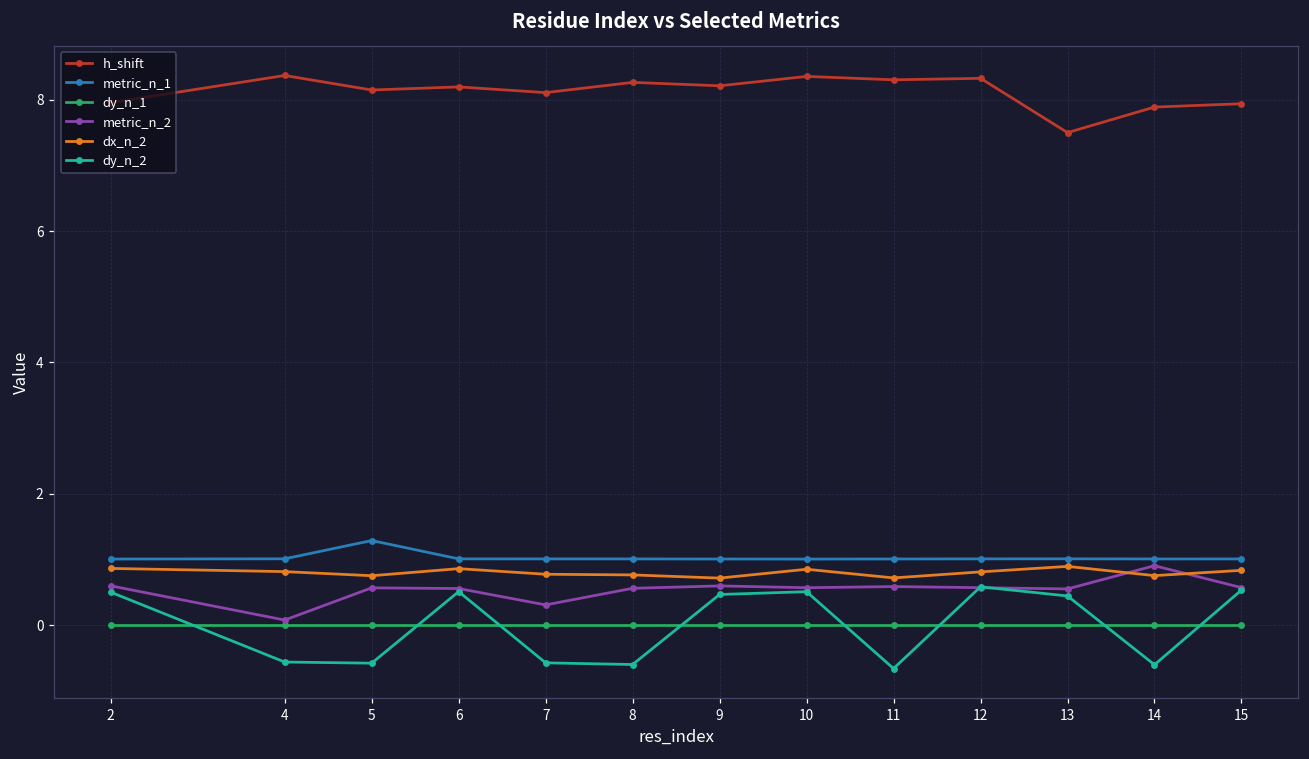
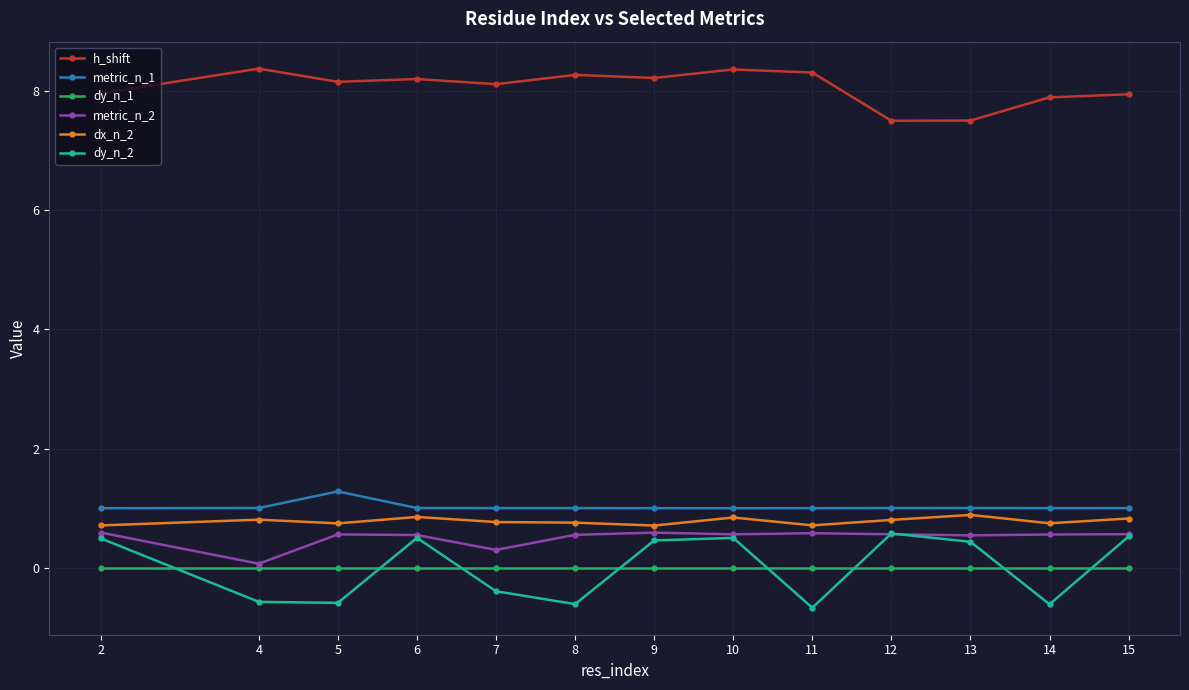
dx_n_2, 2: 0.9 -> 0.7
dy_n_2, 7: -0.6 -> -0.4
h_shift, 12: 8.3 -> 7.5
metric_n_2, 14: 0.9 -> 0.6
